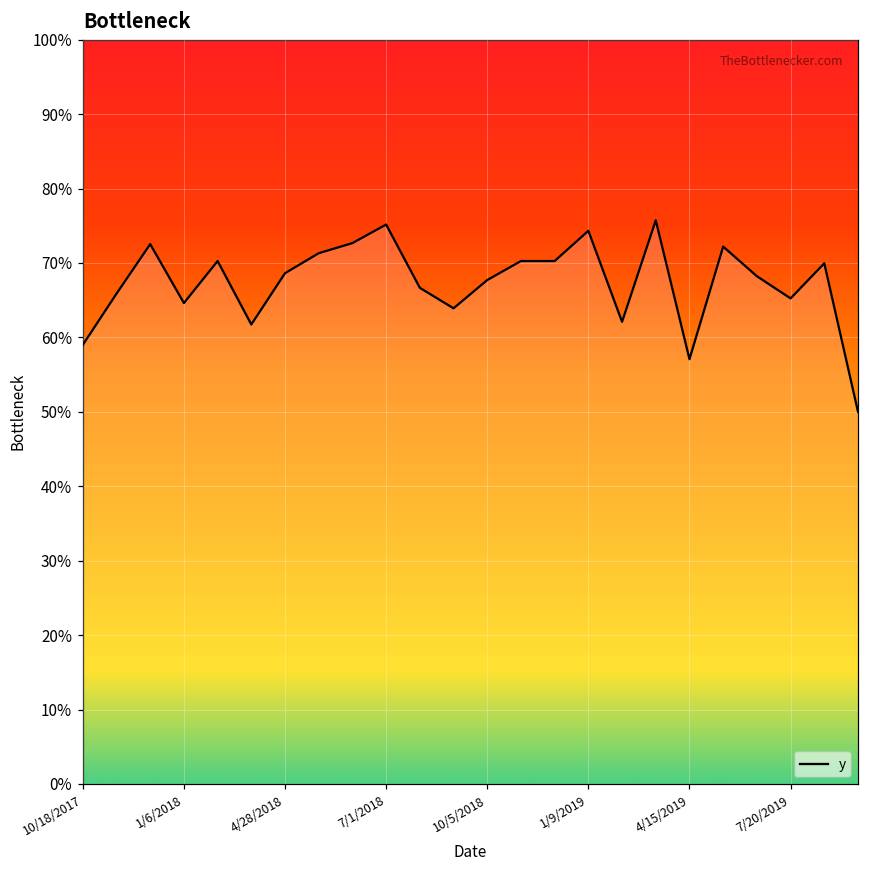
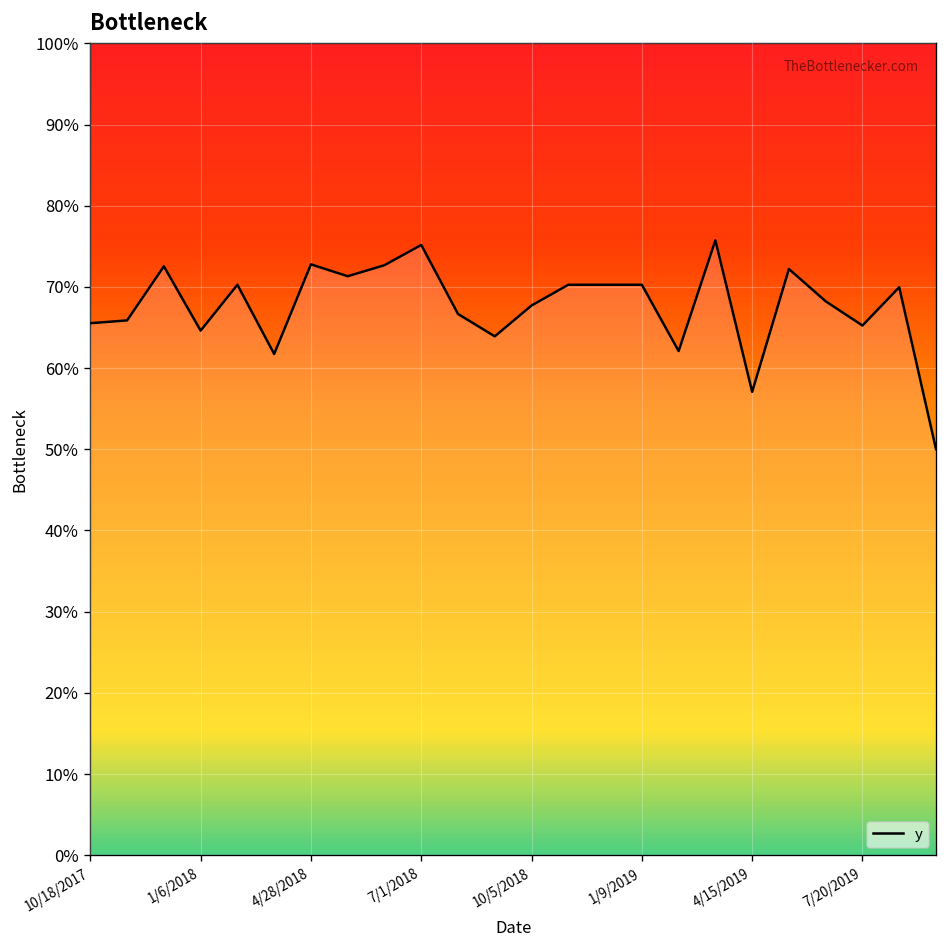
10/18/2017: 59% -> 66%
4/28/2018: 69% -> 73%
1/9/2019: 74% -> 70%
